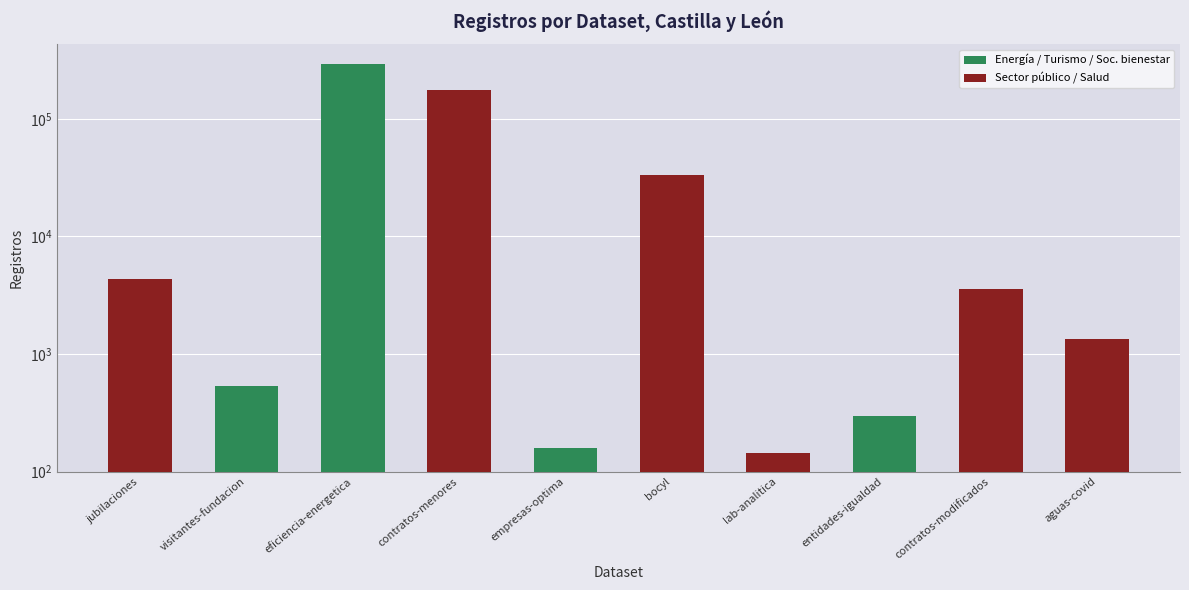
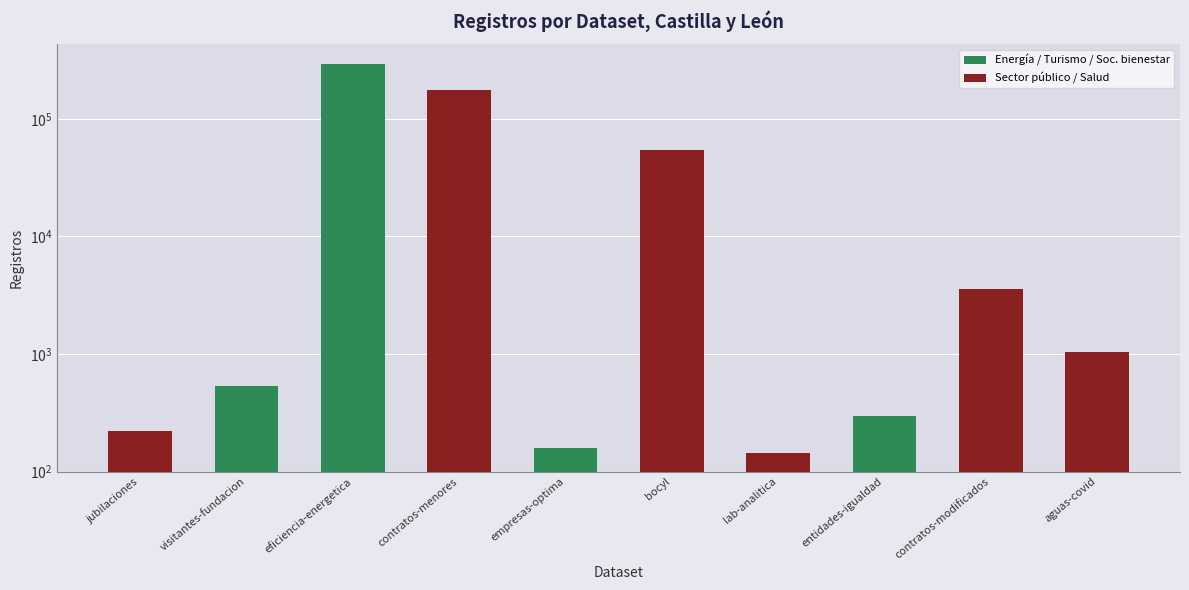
jubilaciones: 4300 -> 220
bocyl: 33000 -> 50000
aguas-covid: 1300 -> 1000
